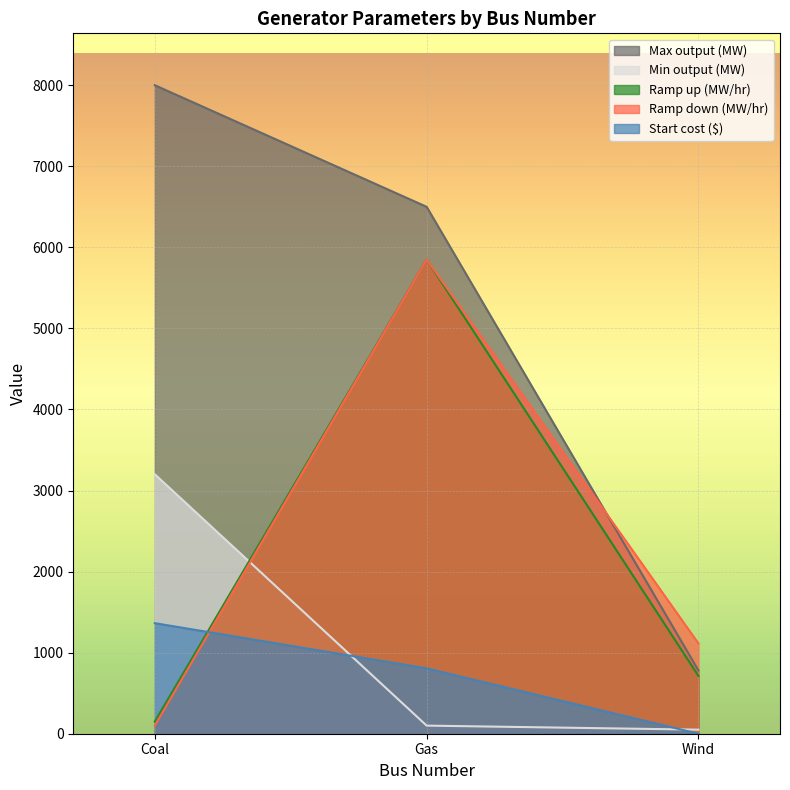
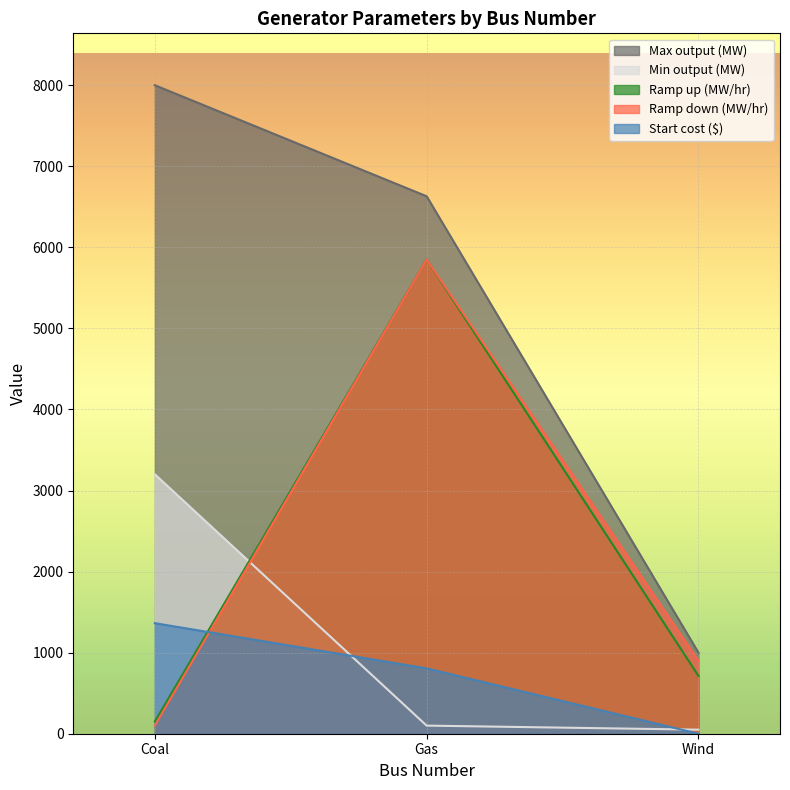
Max output (MW), Gas: 6500 -> 6600
Max output (MW), Wind: 800 -> 1000
Ramp down (MW/hr), Wind: 1100 -> 900
